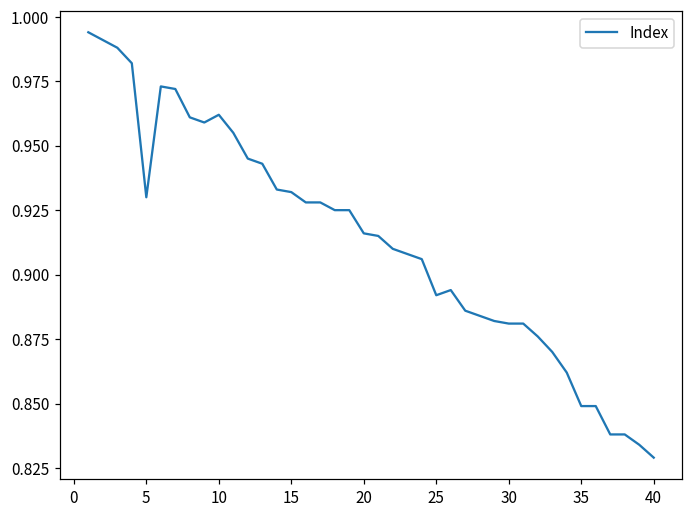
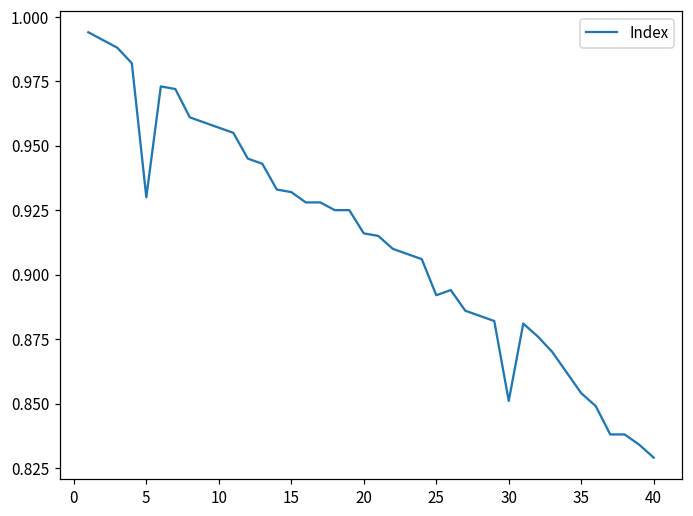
10: 0.962 -> 0.957
30: 0.881 -> 0.851
35: 0.849 -> 0.854
